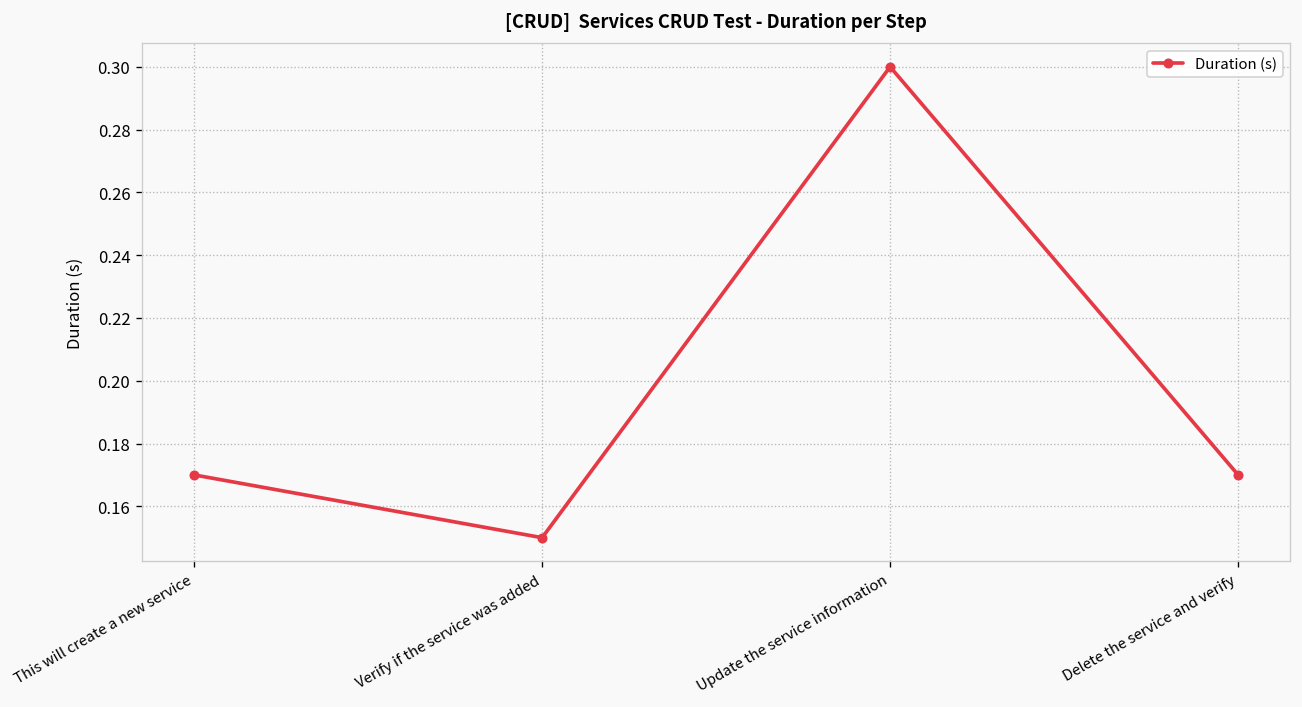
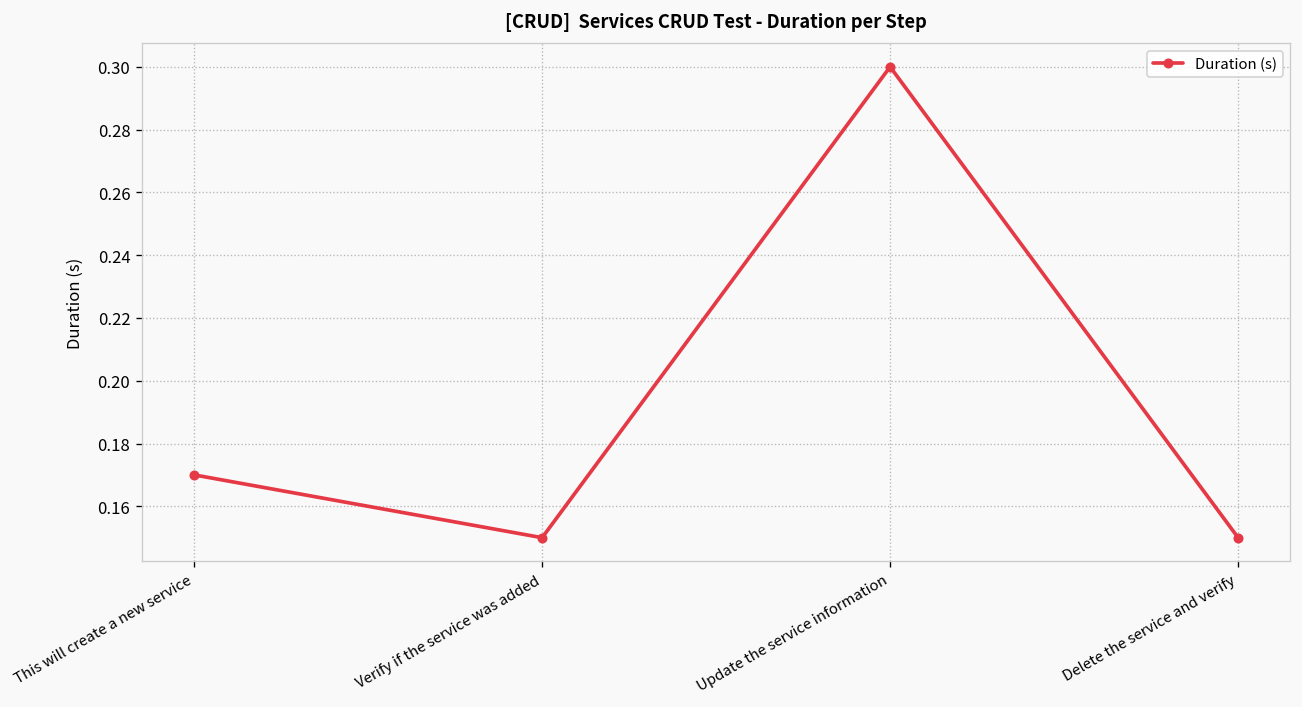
Delete the service and verify: 0.17 -> 0.15
